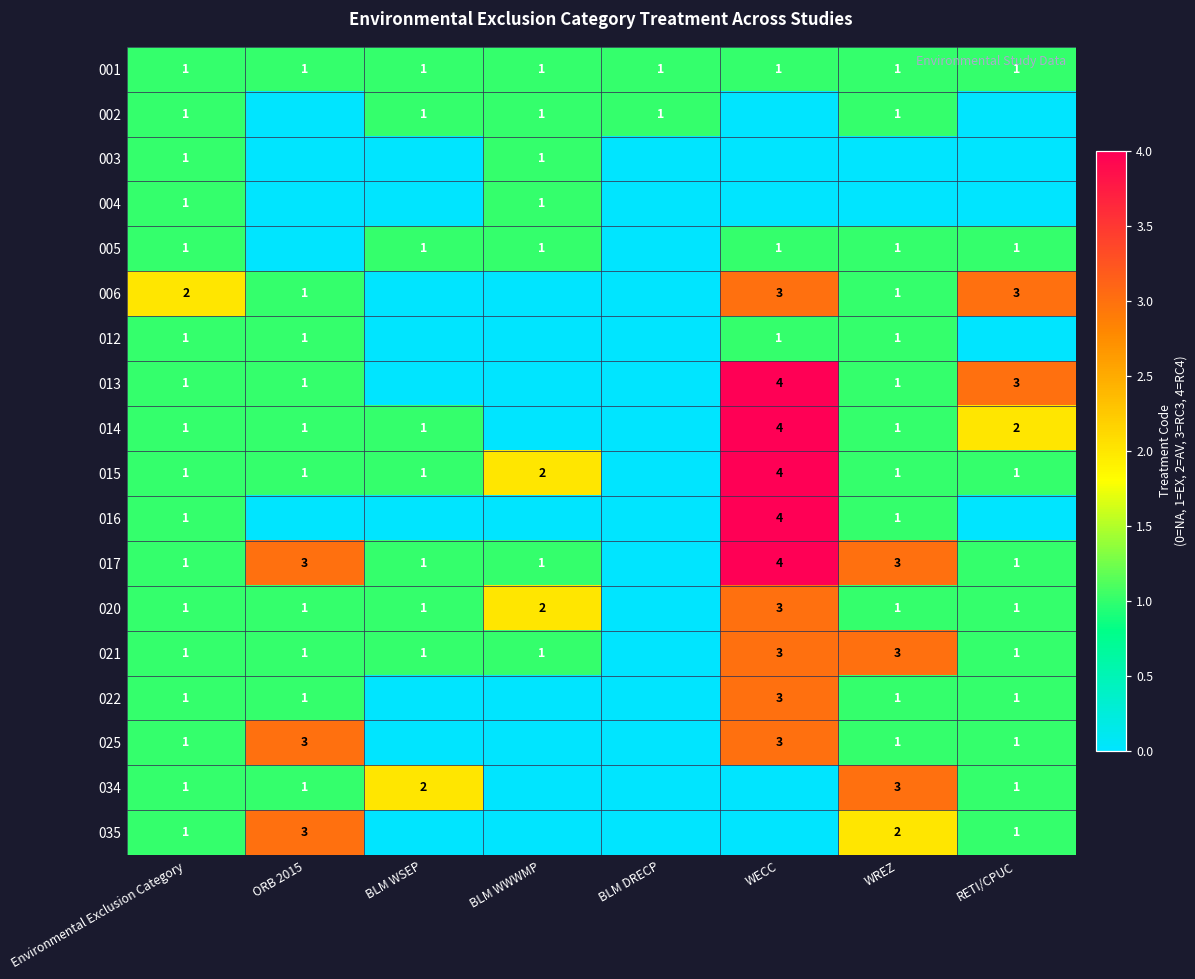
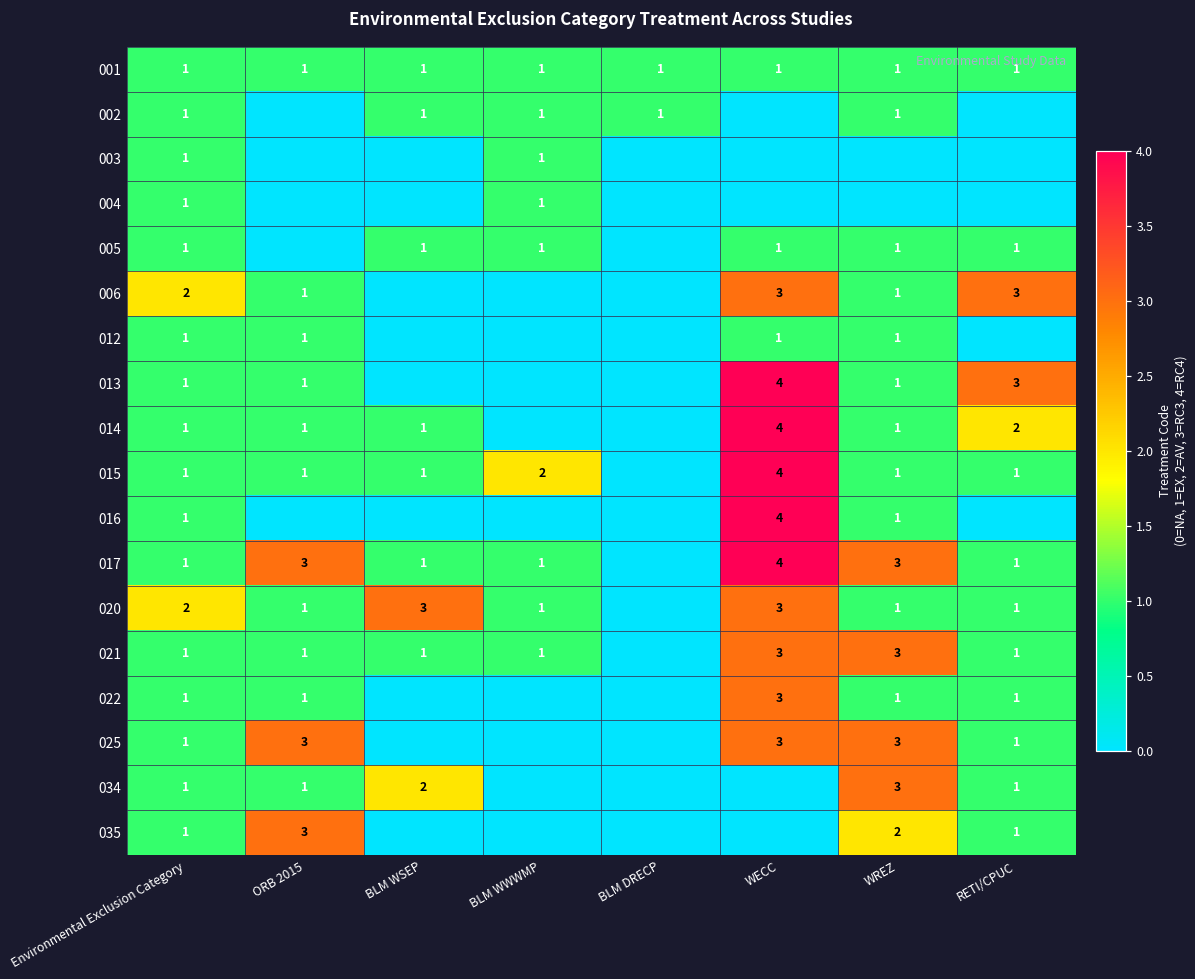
020, Environmental Exclusion Category: 1 -> 2
020, BLM WSEP: 1 -> 3
020, BLM WWWMP: 2 -> 1
025, WREZ: 1 -> 3
